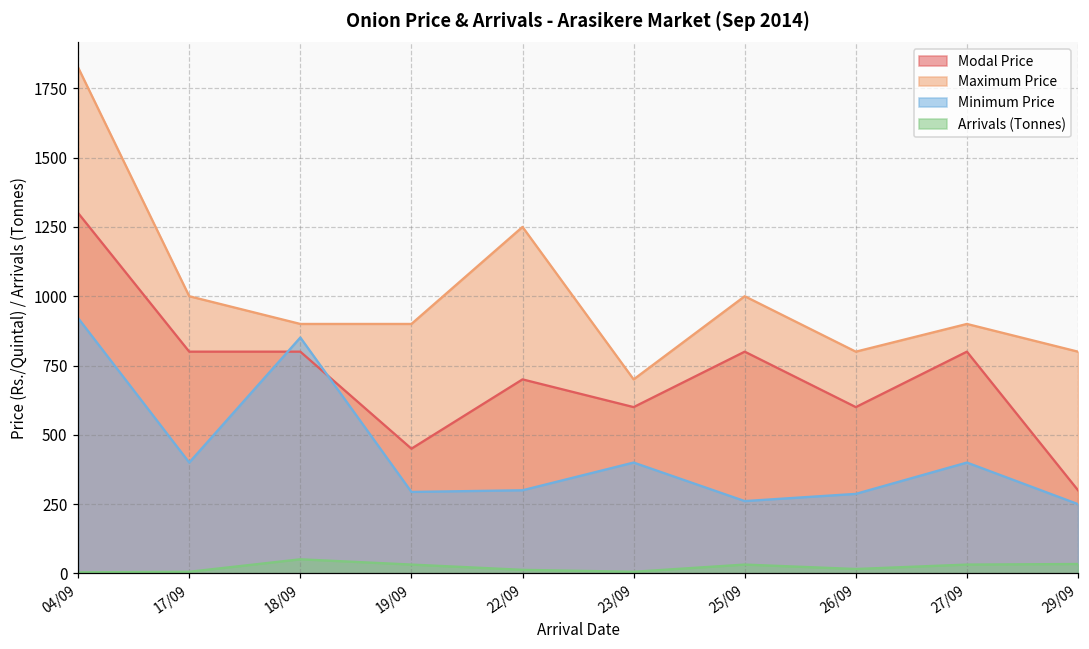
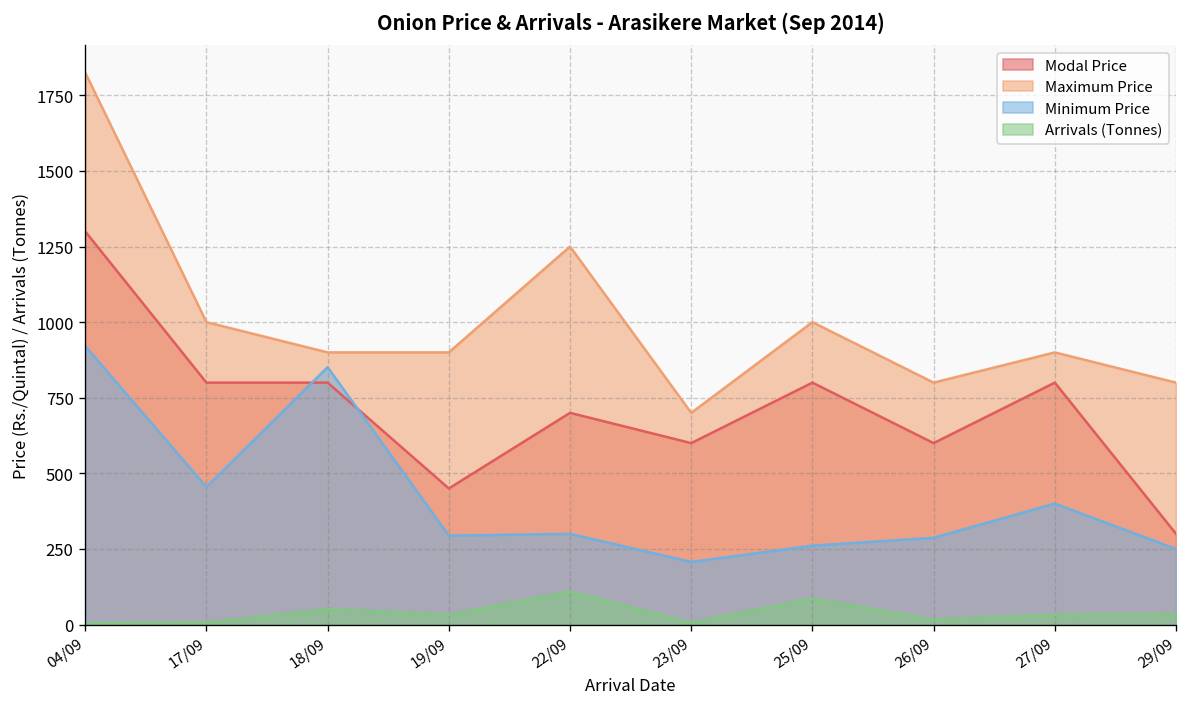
Minimum Price, 17/09: 400 -> 460
Arrivals (Tonnes), 22/09: 10 -> 110
Minimum Price, 23/09: 400 -> 210
Arrivals (Tonnes), 25/09: 30 -> 90
